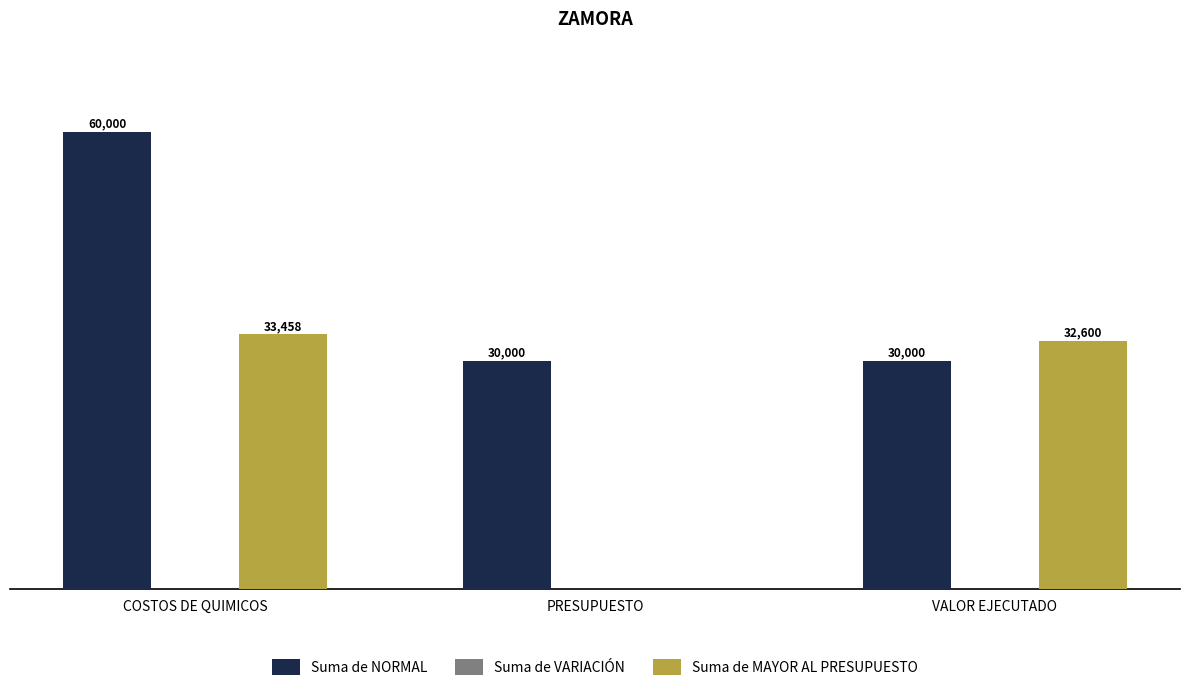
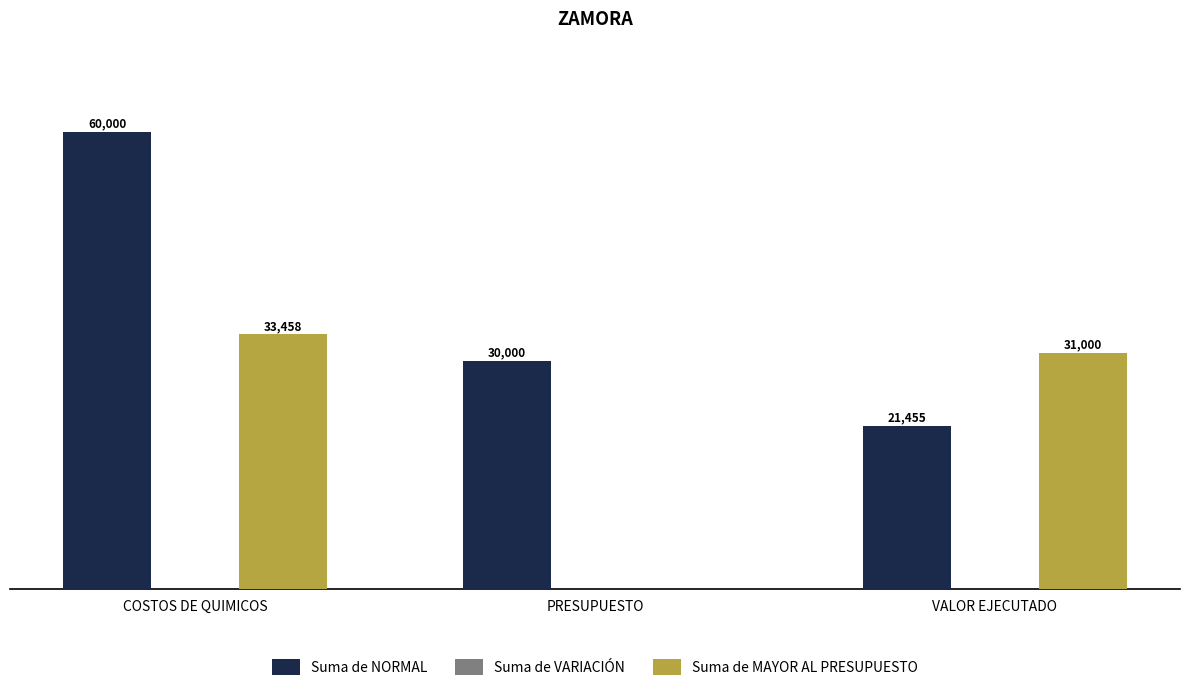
Suma de NORMAL, VALOR EJECUTADO: 30,000 -> 21,455
Suma de MAYOR AL PRESUPUESTO, VALOR EJECUTADO: 32,600 -> 31,000
